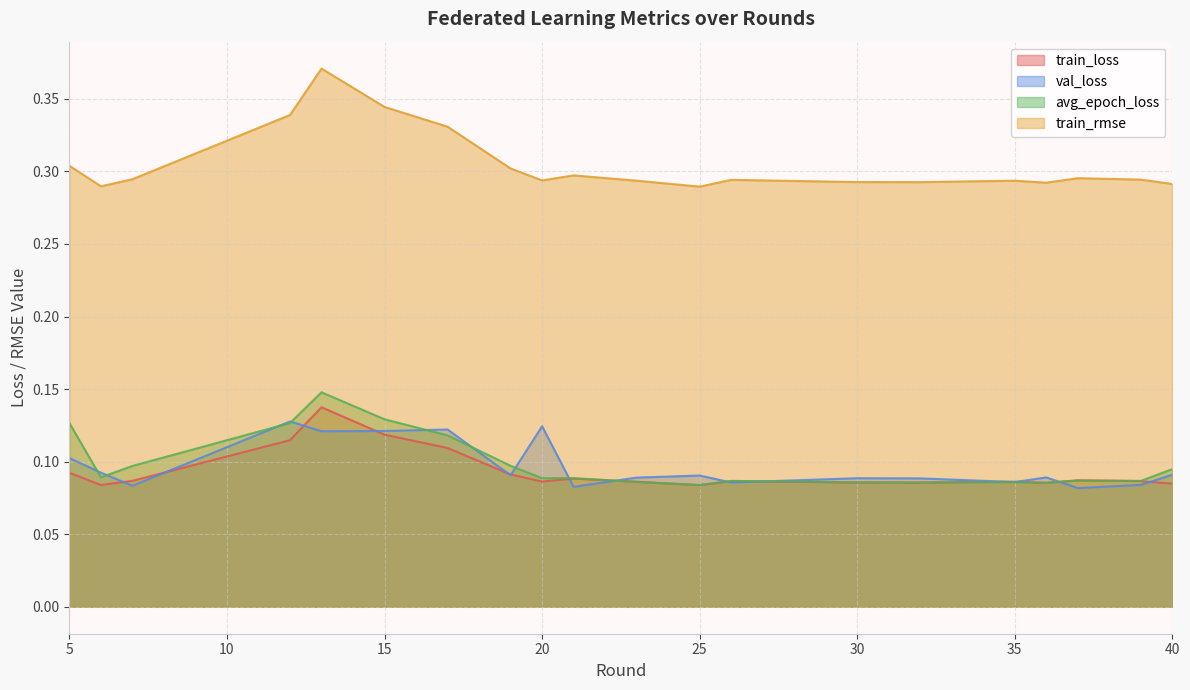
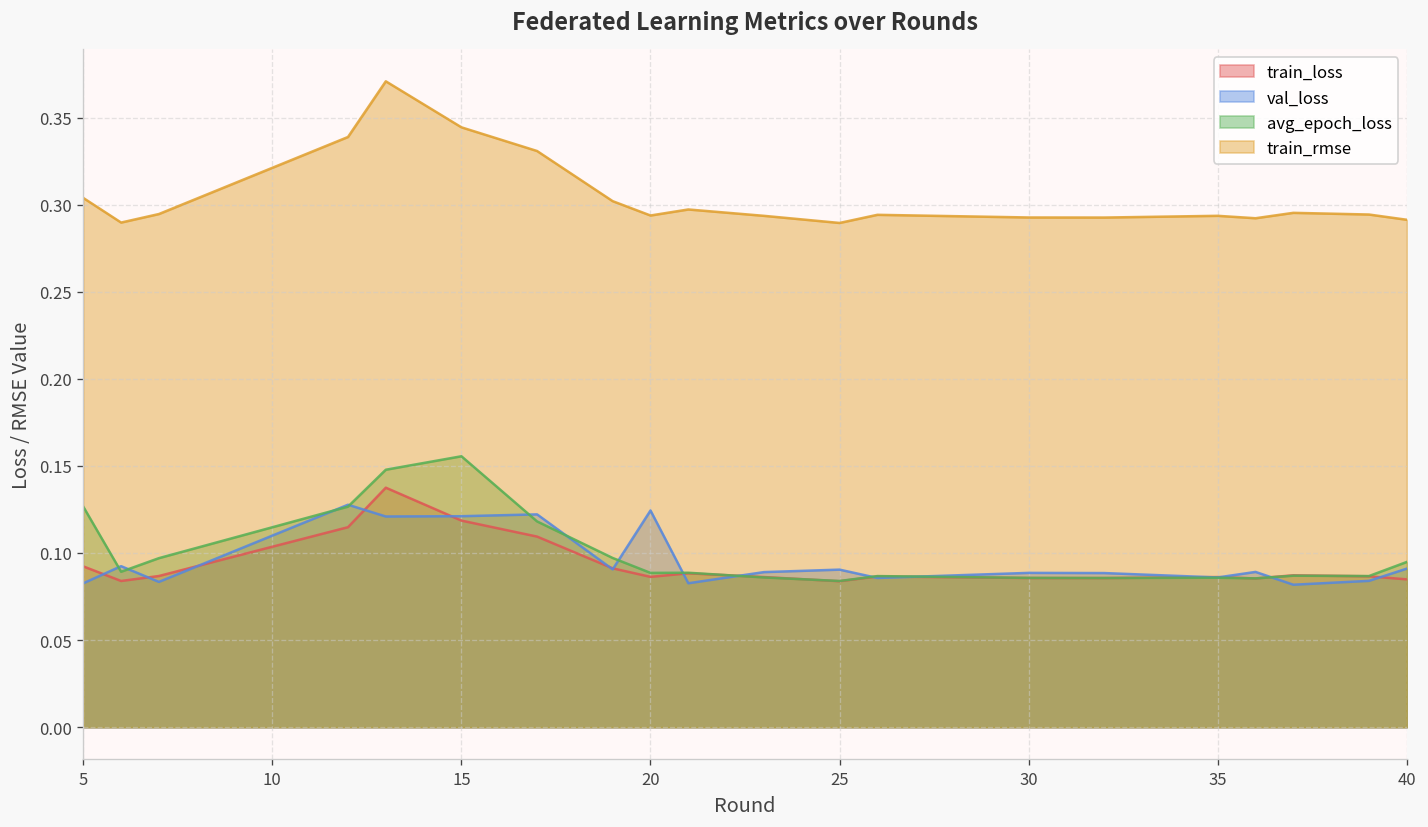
val_loss, 5: 0.102 -> 0.083
avg_epoch_loss, 15: 0.129 -> 0.156
